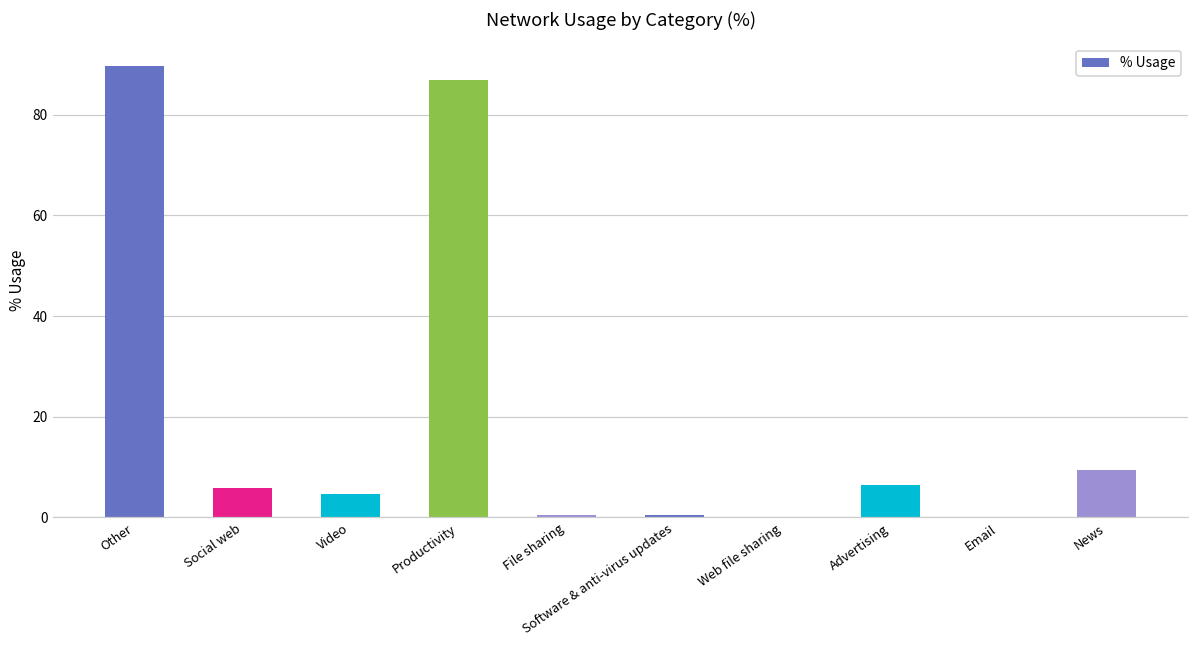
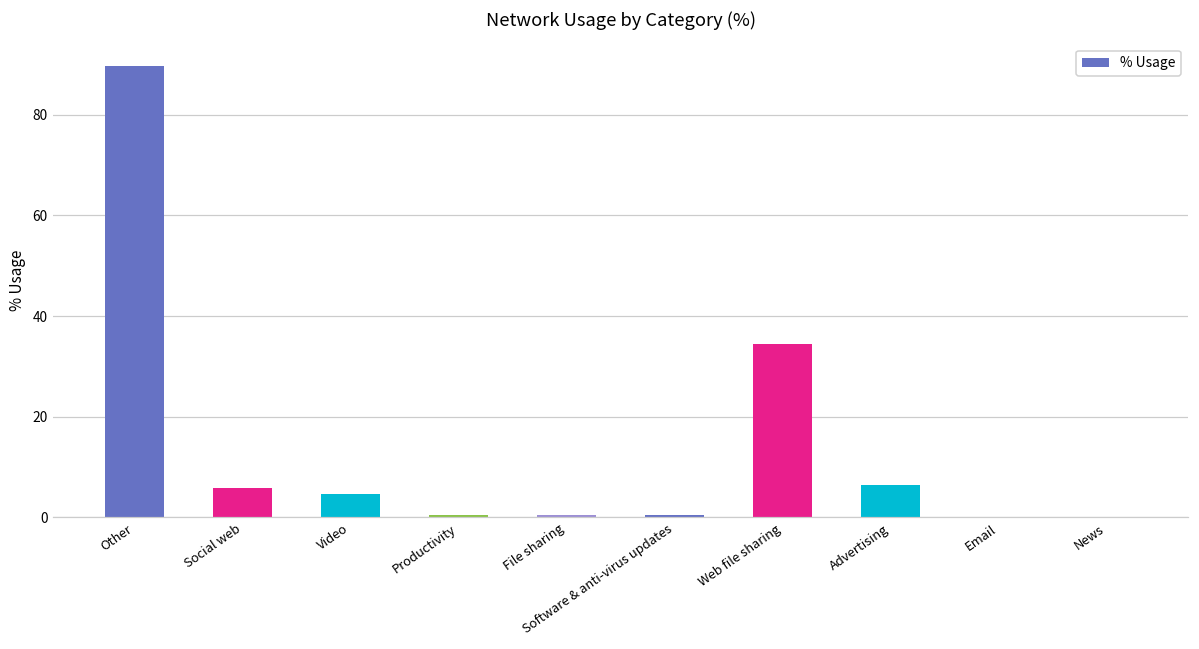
Productivity: 87 -> 1
Web file sharing: 0 -> 35
News: 10 -> 0
